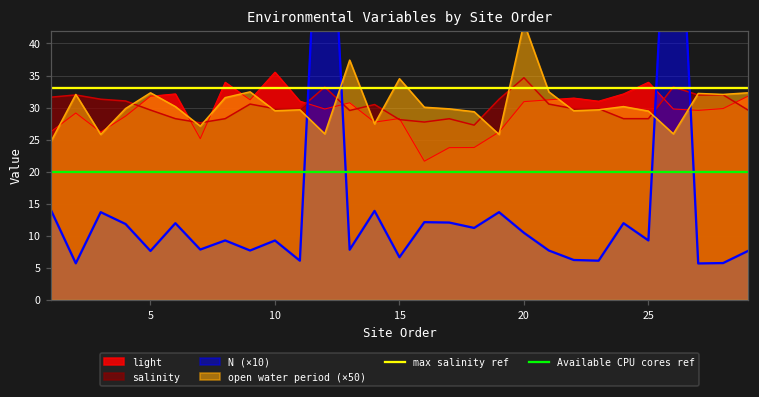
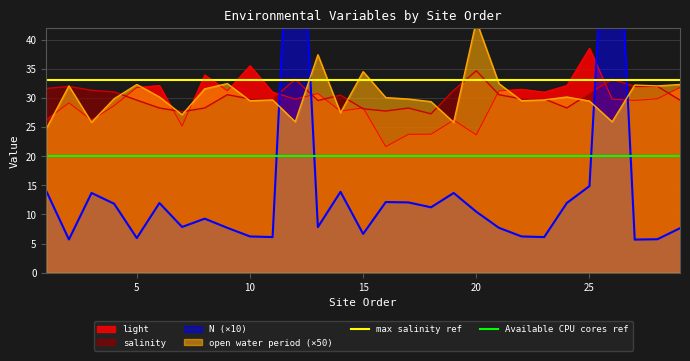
N (×10), 5: 8 -> 6
N (×10), 10: 9 -> 6
light, 20: 31 -> 24
light, 25: 34 -> 39
salinity, 25: 28 -> 31
N (×10), 25: 9 -> 15
